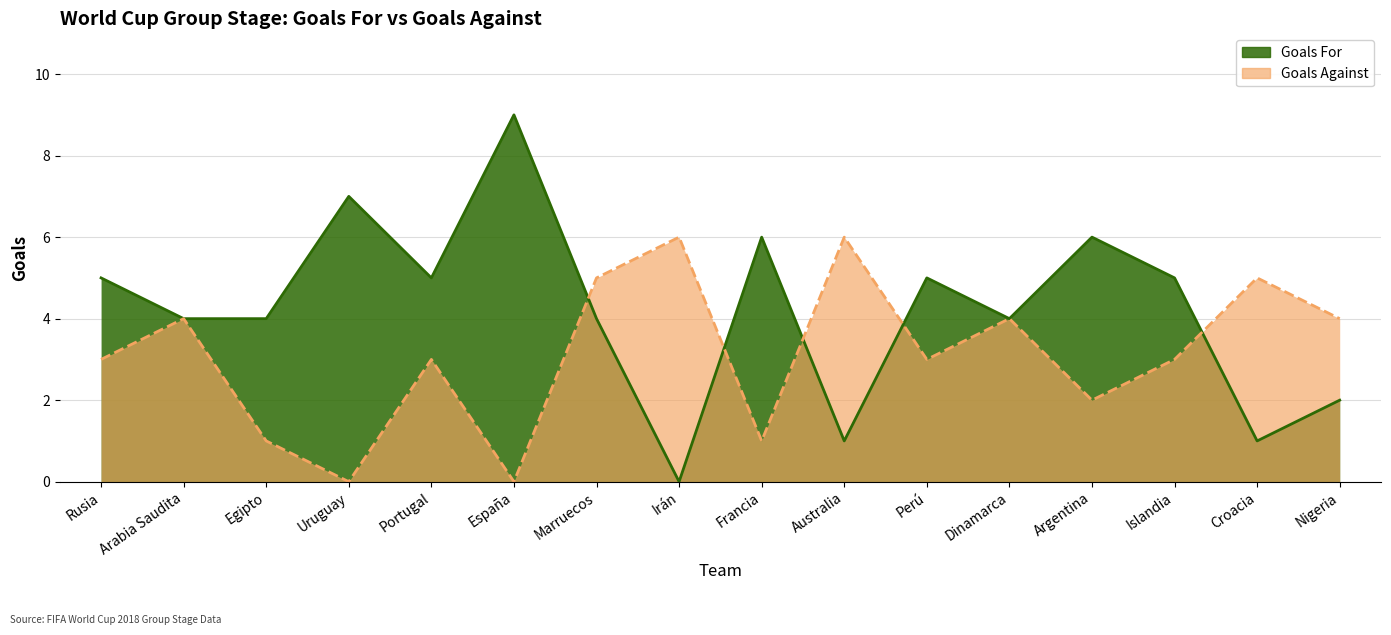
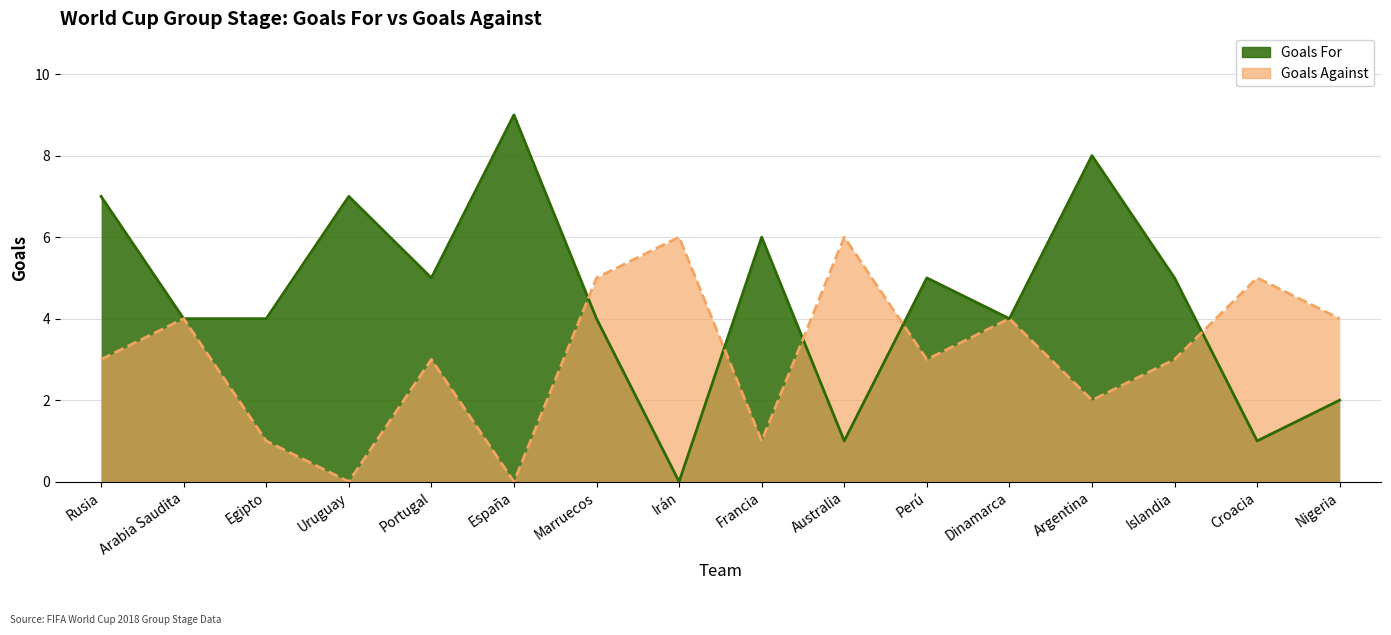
Goals For, Rusia: 5 -> 7
Goals For, Argentina: 6 -> 8
